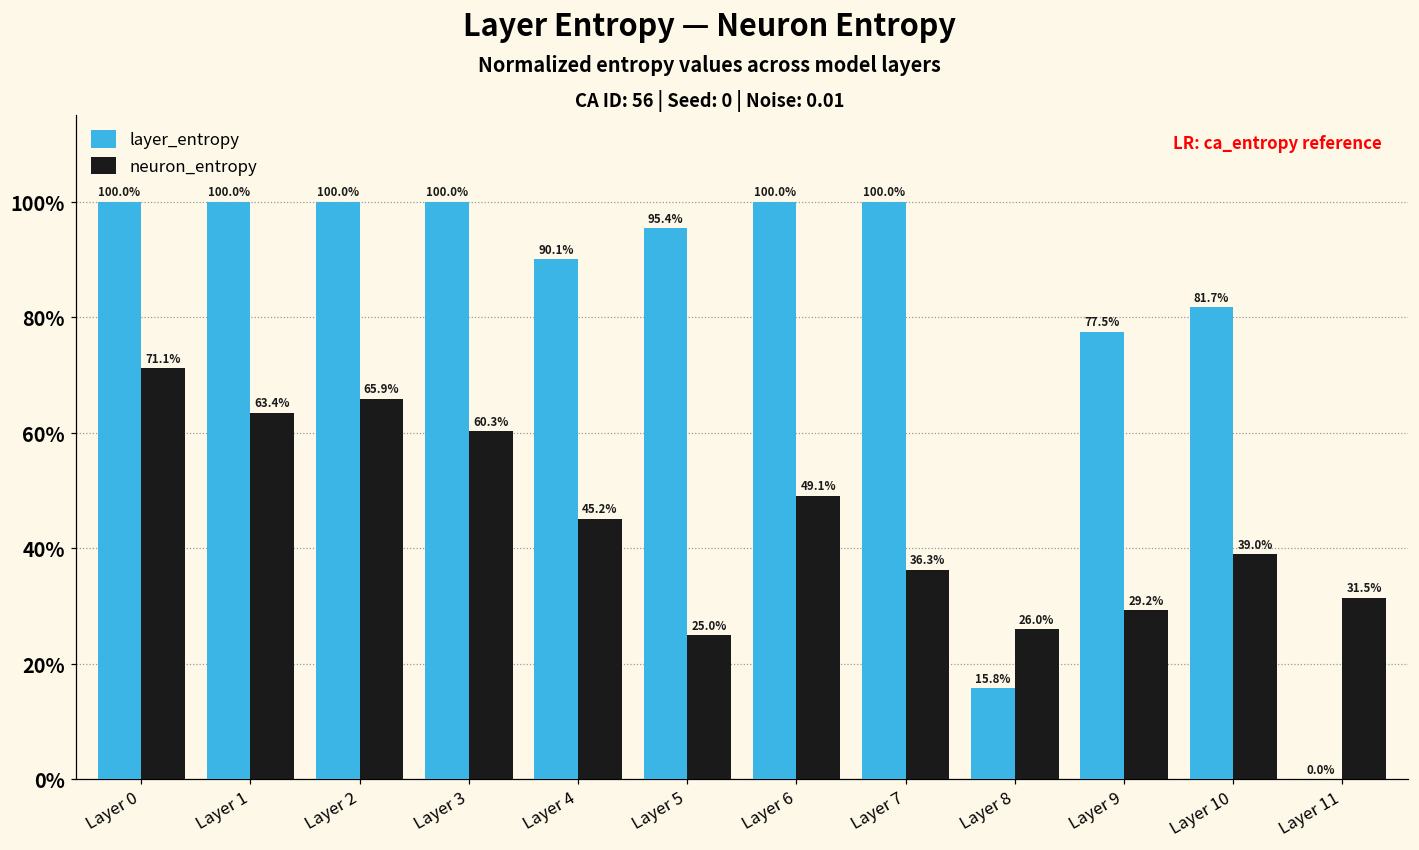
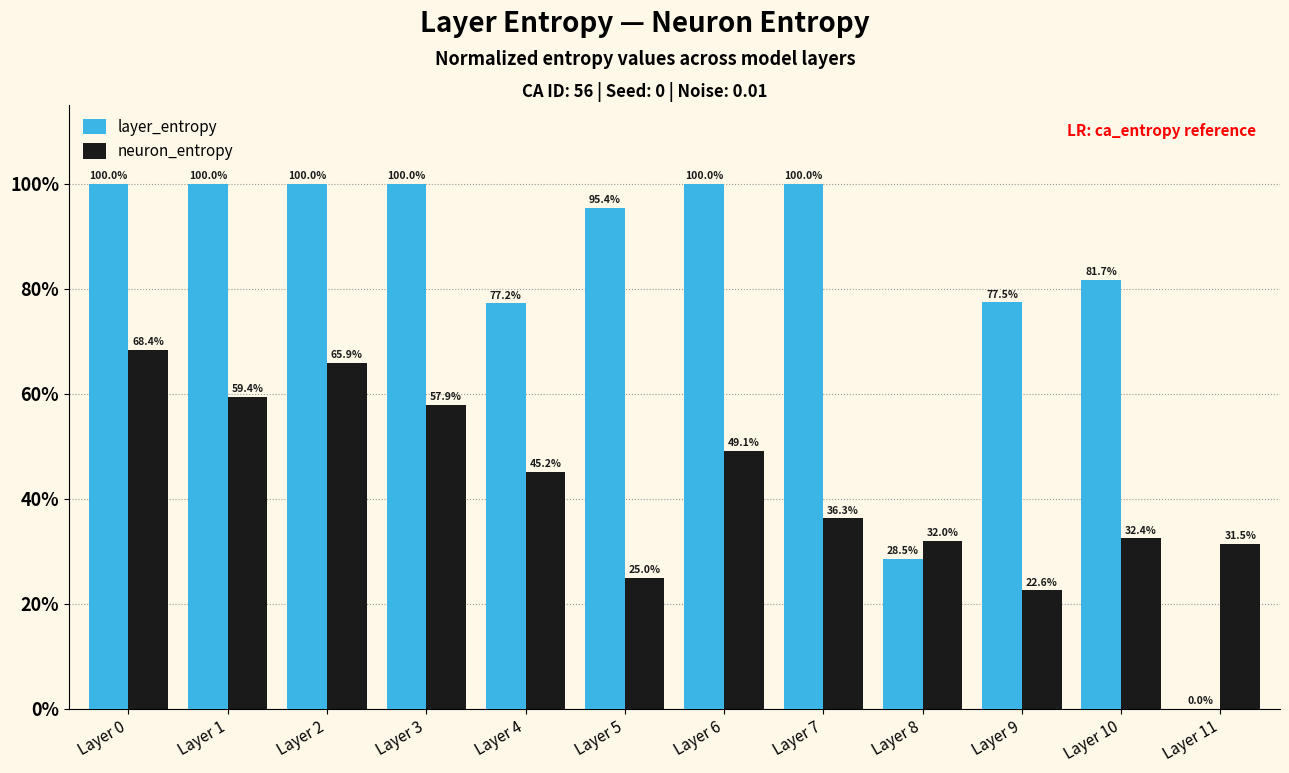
neuron_entropy, Layer 0: 71.1% -> 68.4%
neuron_entropy, Layer 1: 63.4% -> 59.4%
neuron_entropy, Layer 3: 60.3% -> 57.9%
layer_entropy, Layer 4: 90.1% -> 77.2%
layer_entropy, Layer 8: 15.8% -> 28.5%
neuron_entropy, Layer 8: 26.0% -> 32.0%
neuron_entropy, Layer 9: 29.2% -> 22.6%
neuron_entropy, Layer 10: 39.0% -> 32.4%
